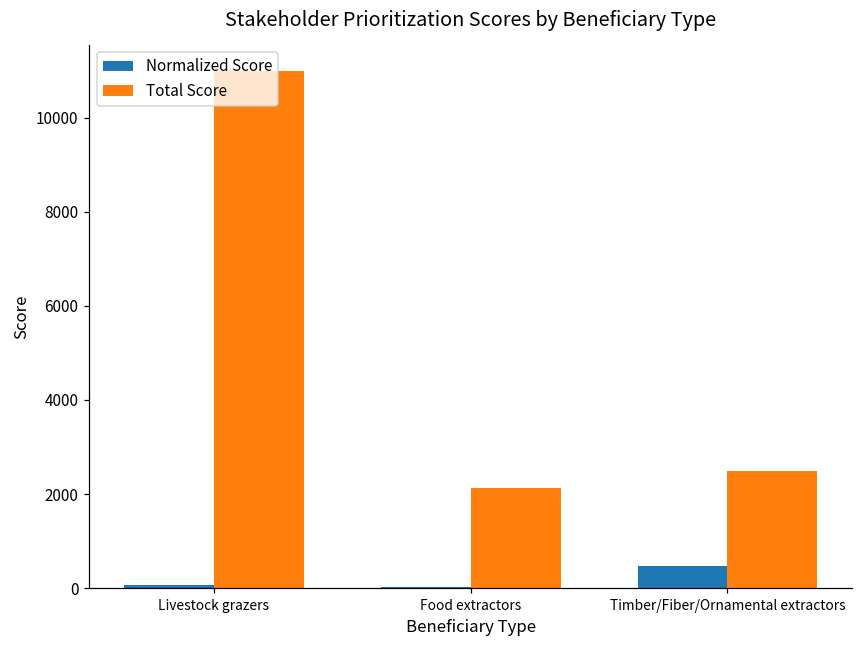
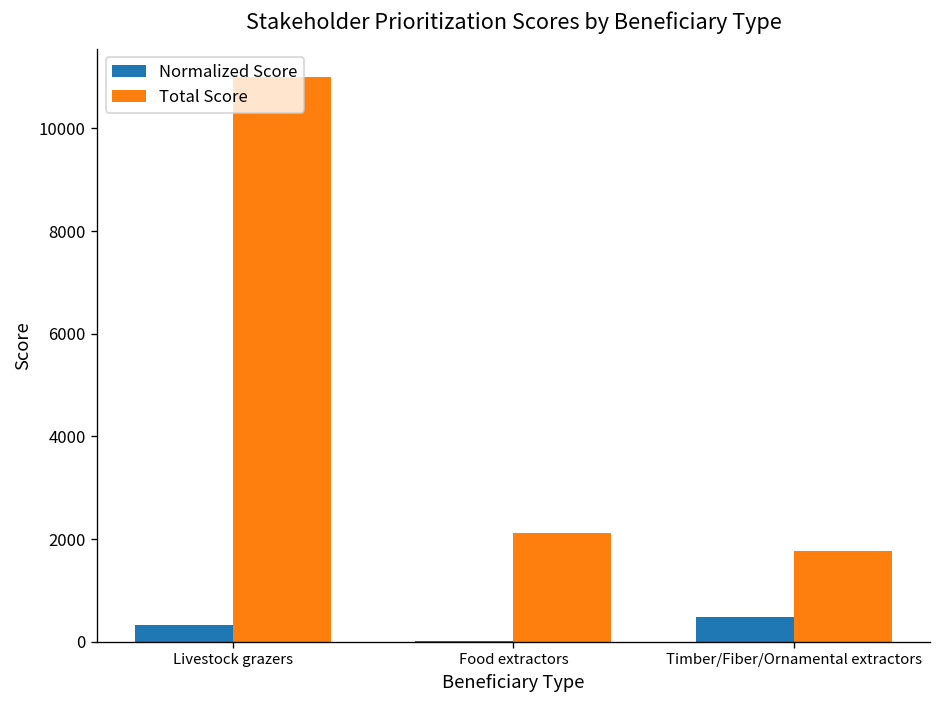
Normalized Score, Livestock grazers: 100 -> 300
Total Score, Timber/Fiber/Ornamental extractors: 2500 -> 1800
